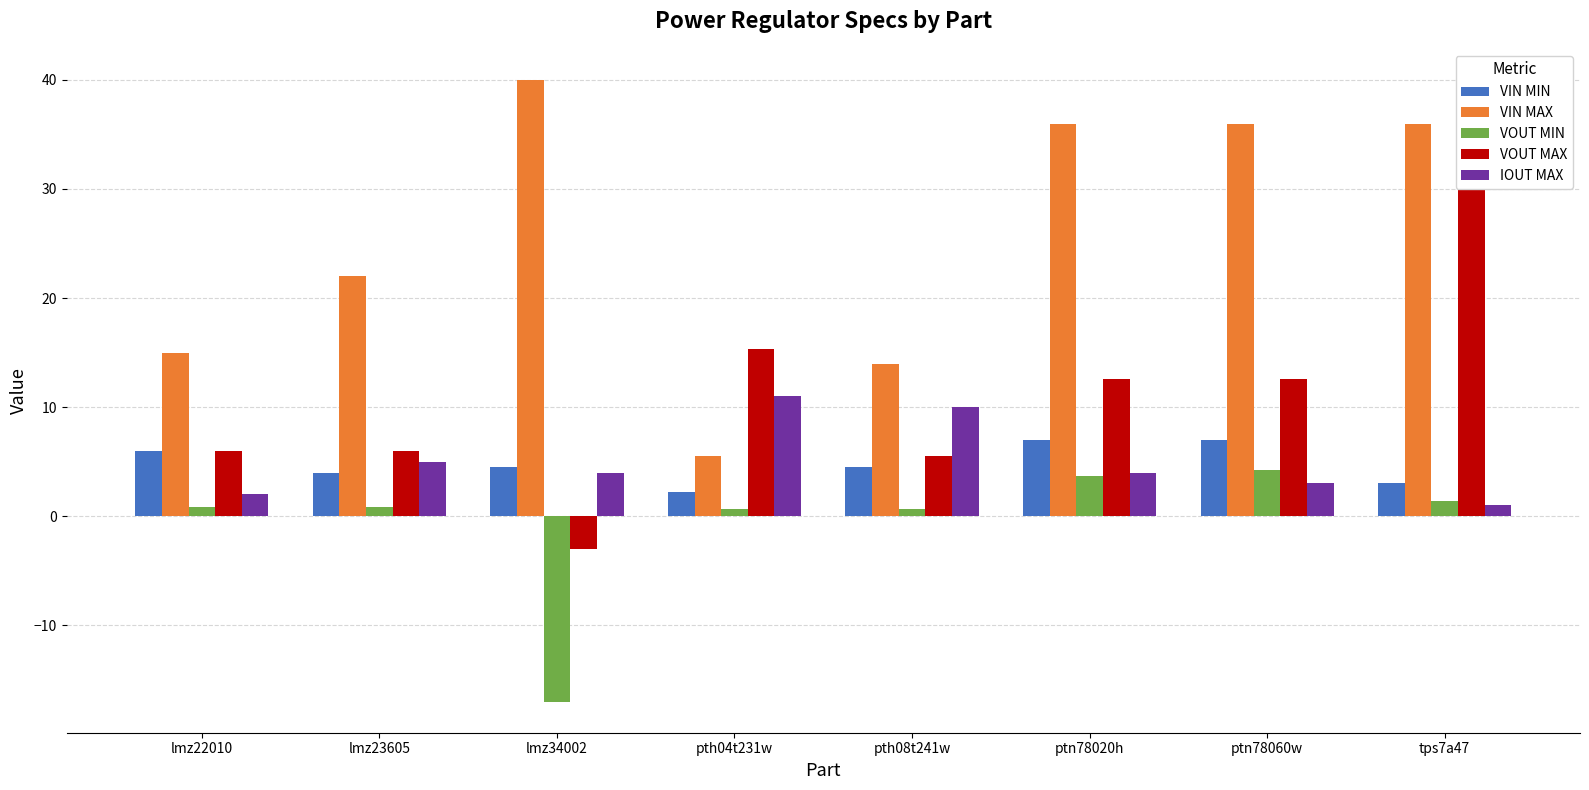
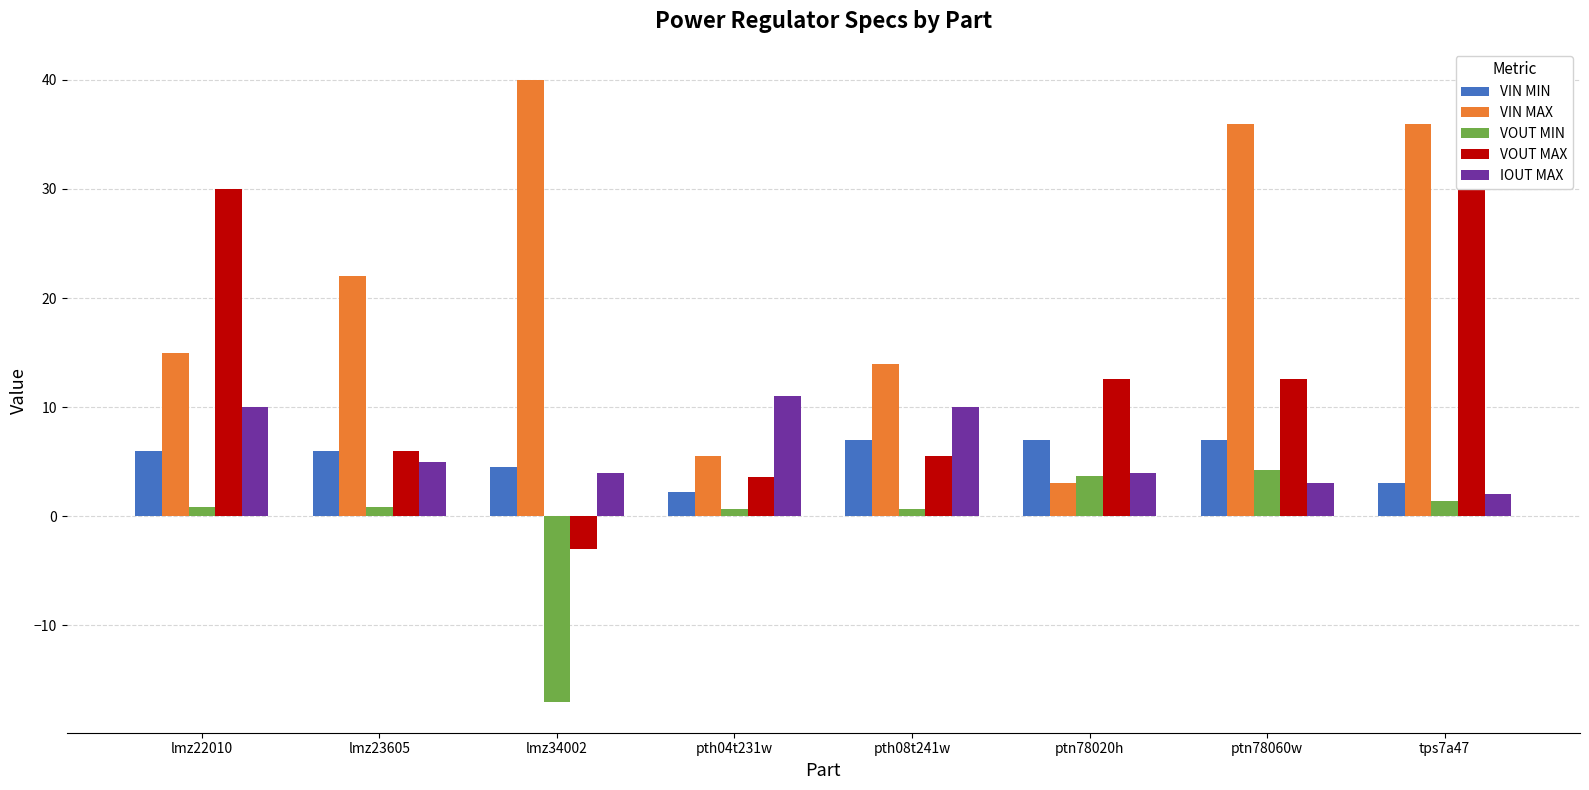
VOUT MAX, lmz22010: 6 -> 30
IOUT MAX, lmz22010: 2 -> 10
VIN MIN, lmz23605: 4 -> 6
VOUT MAX, pth04t231w: 15.3 -> 3.6
VIN MIN, pth08t241w: 4.5 -> 7.0
VIN MAX, ptn78020h: 36 -> 3
IOUT MAX, tps7a47: 1 -> 2
